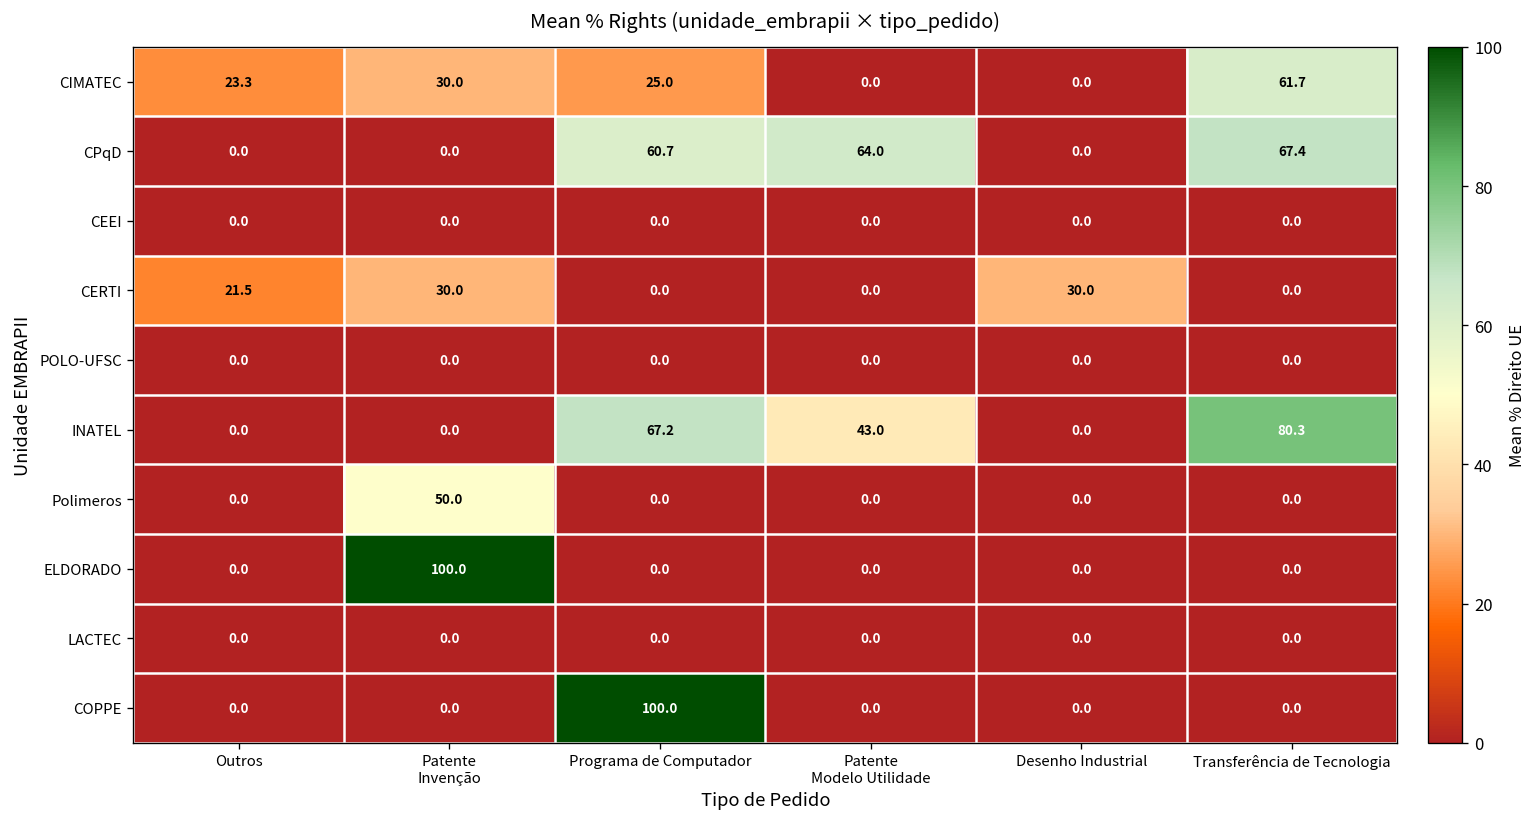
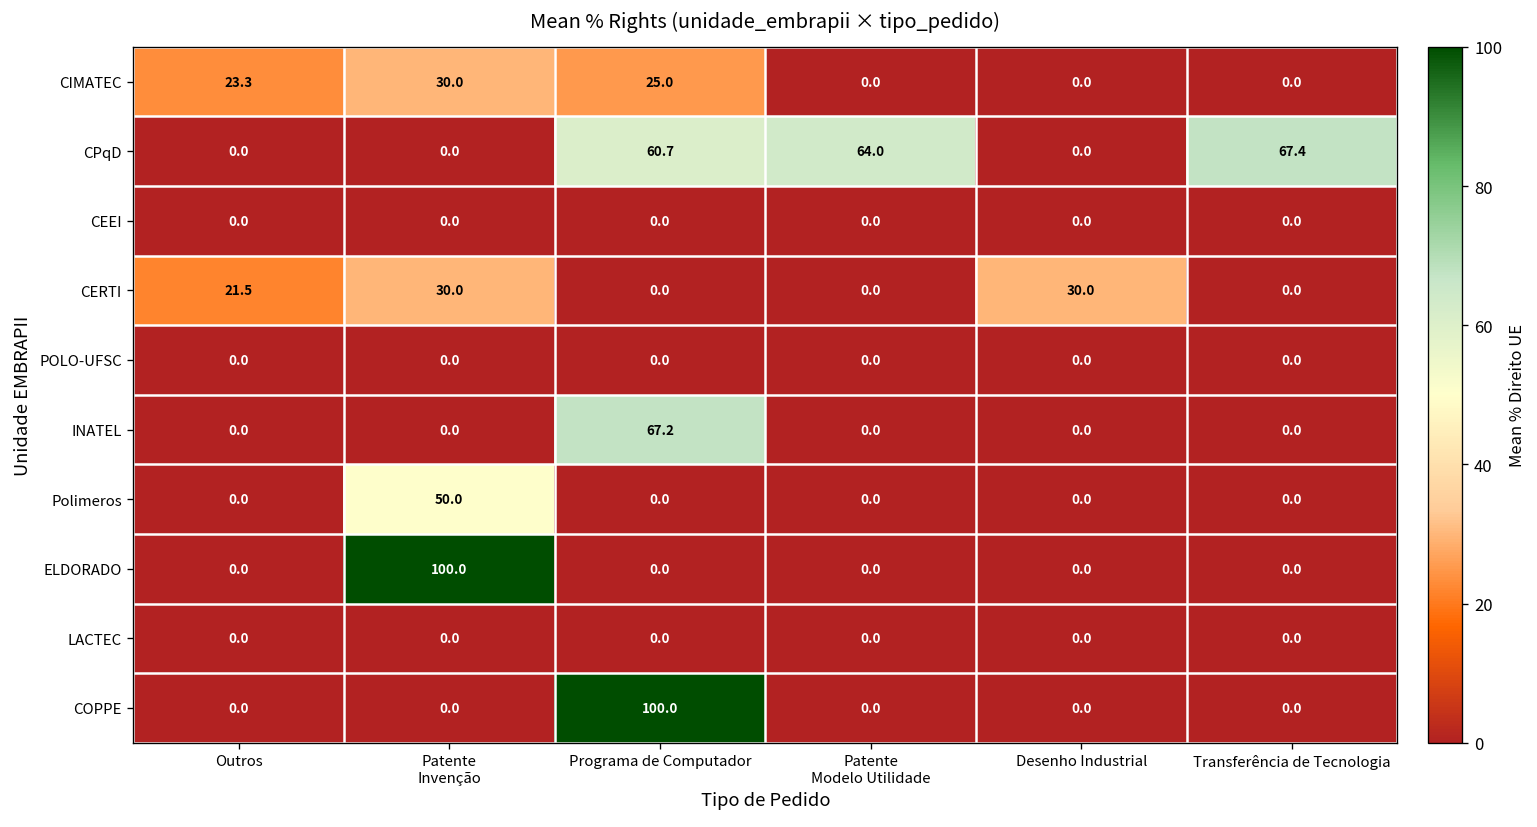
CIMATEC, Transferência de Tecnologia: 61.7 -> 0.0
INATEL, Patente Modelo Utilidade: 43.0 -> 0.0
INATEL, Transferência de Tecnologia: 80.3 -> 0.0
